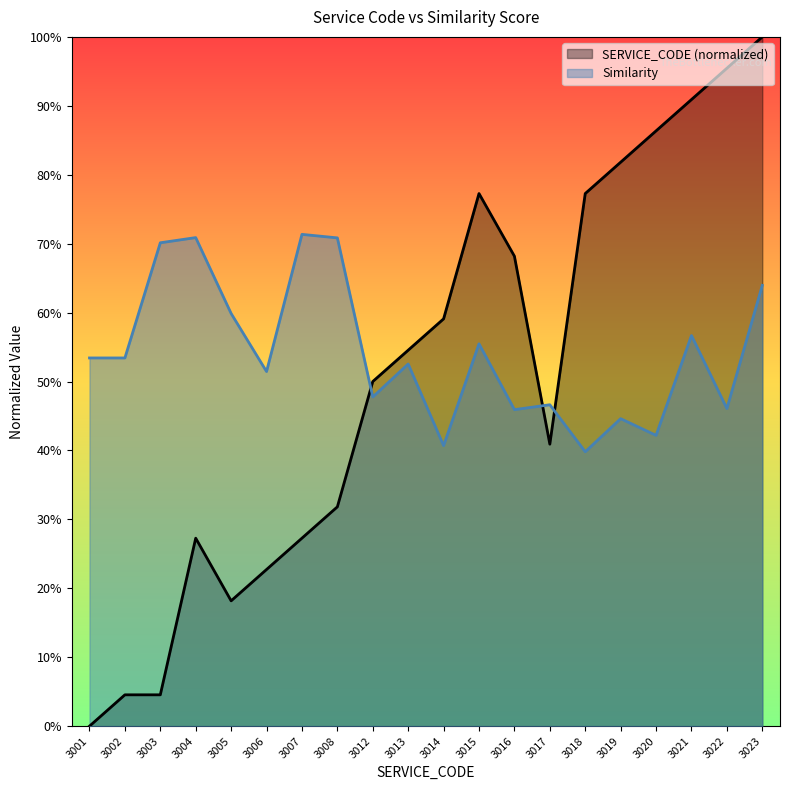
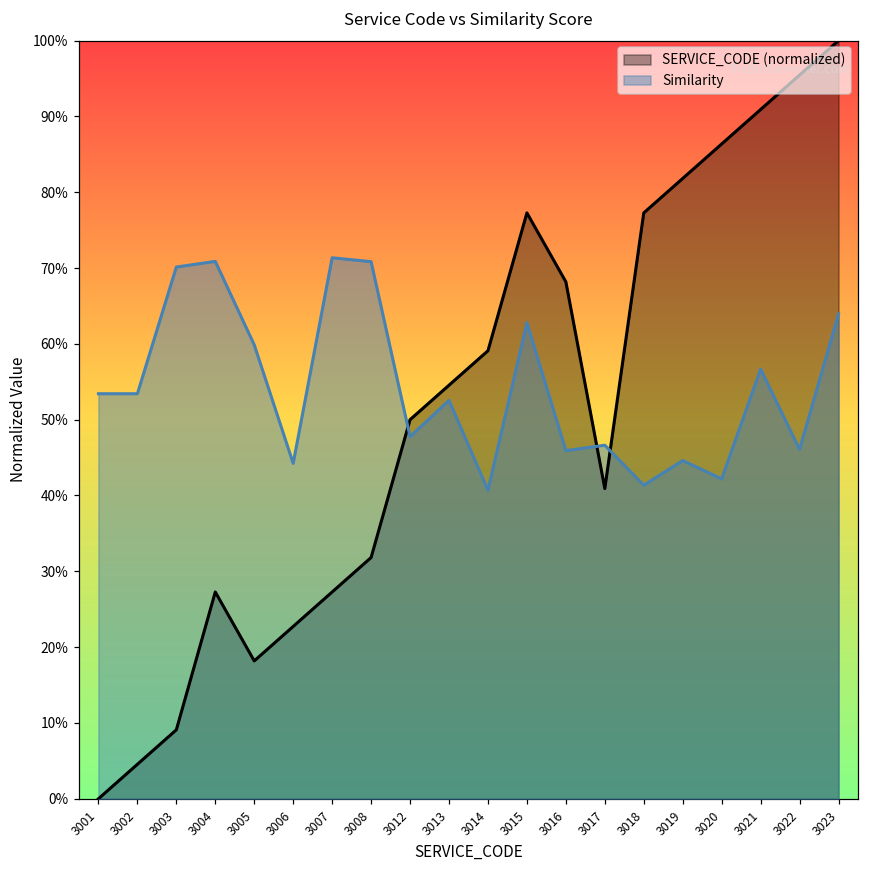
SERVICE_CODE (normalized), 3003: 5% -> 9%
Similarity, 3006: 51% -> 44%
Similarity, 3015: 55% -> 63%
Similarity, 3018: 40% -> 41%
